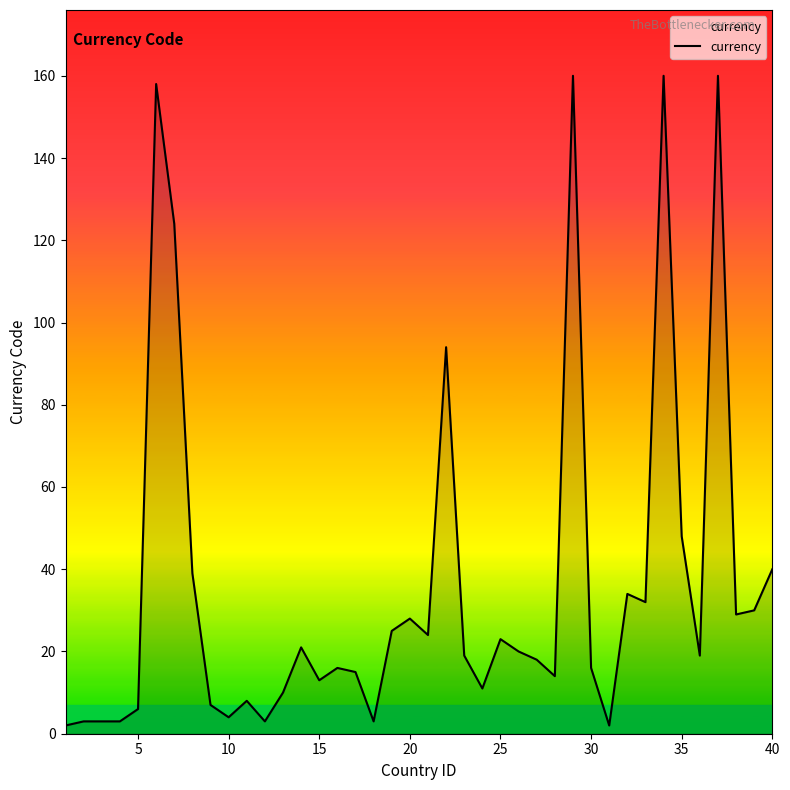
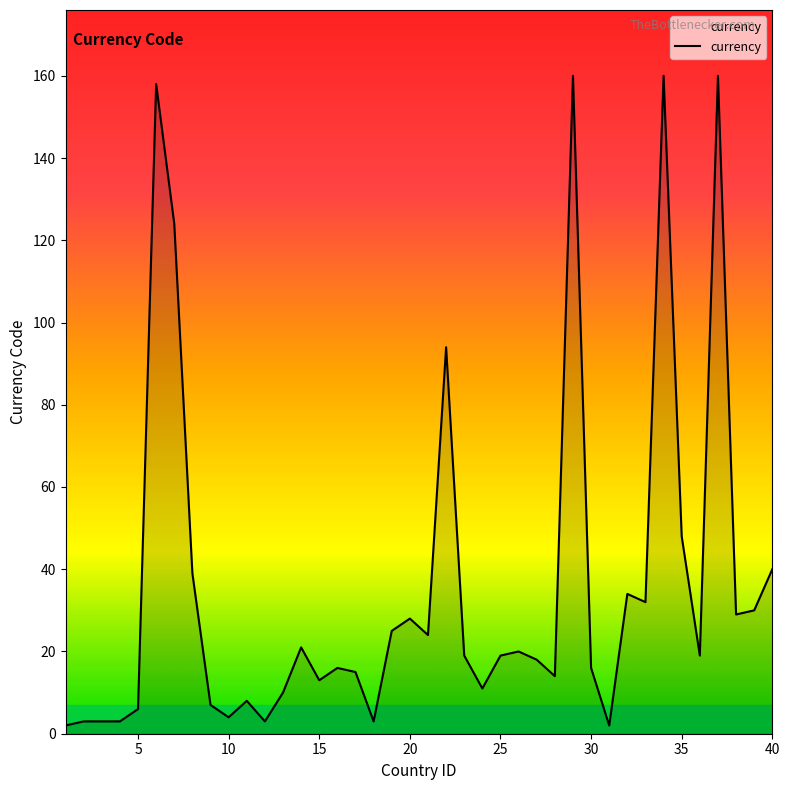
25: 23 -> 19
